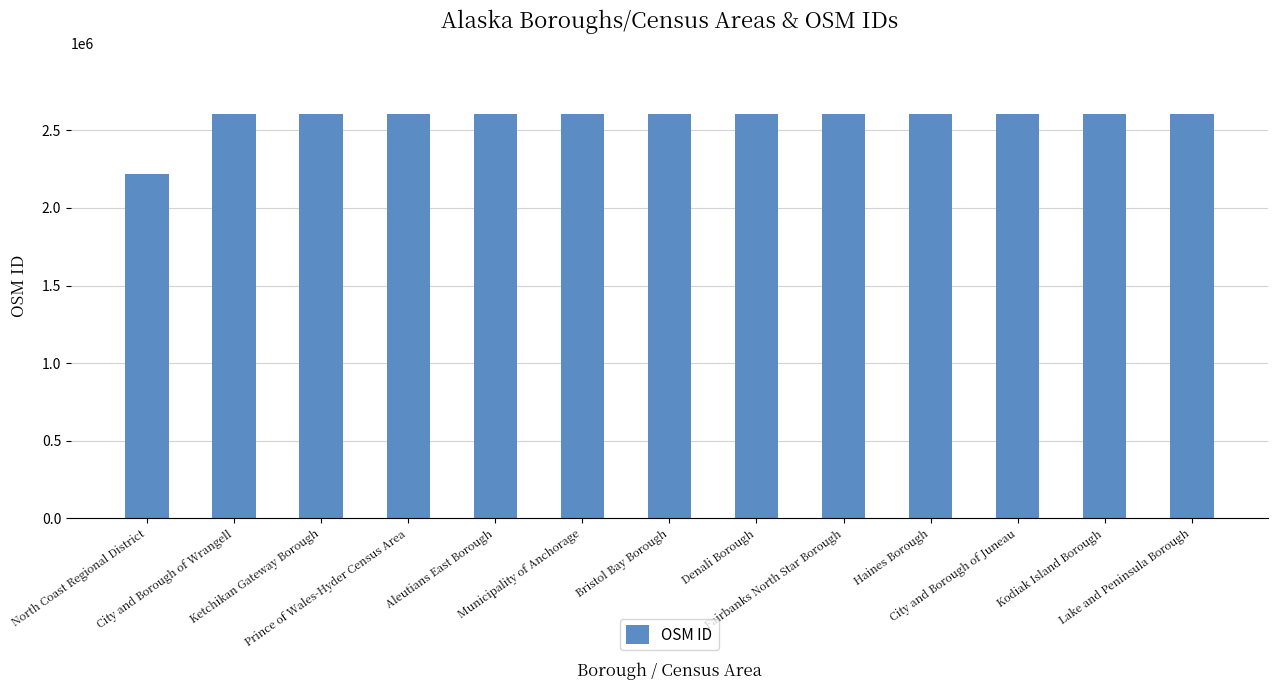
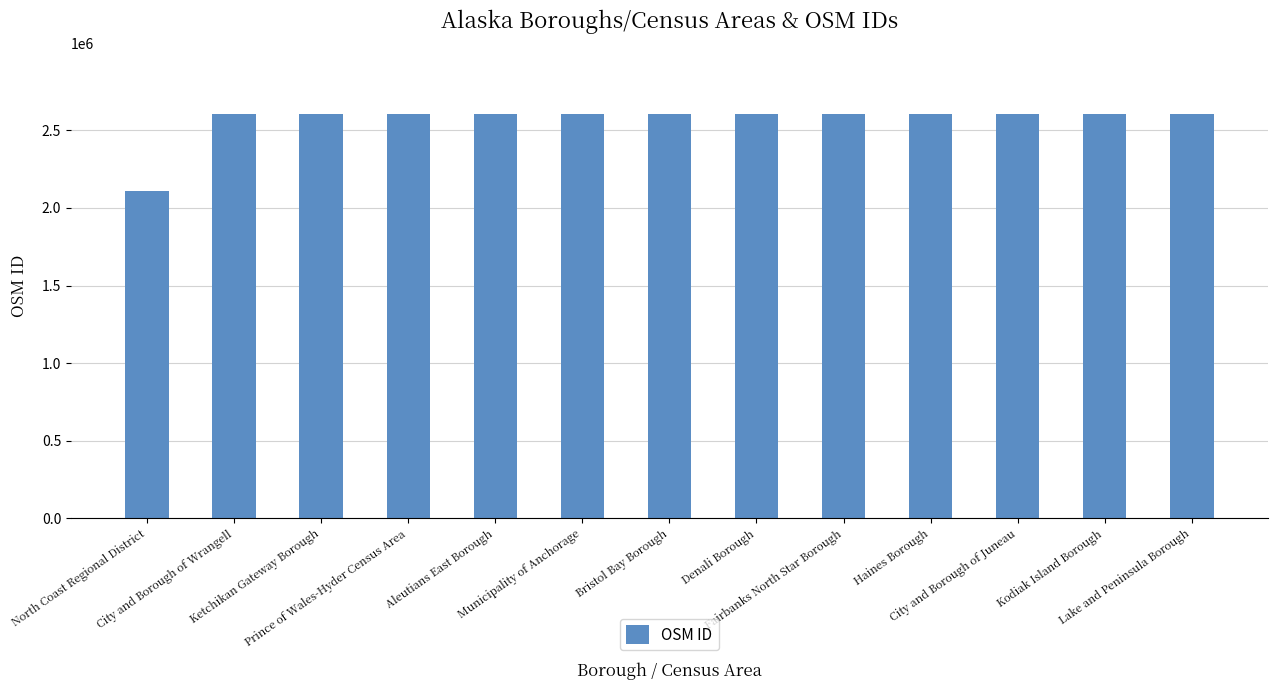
North Coast Regional District: 2220000 -> 2110000
